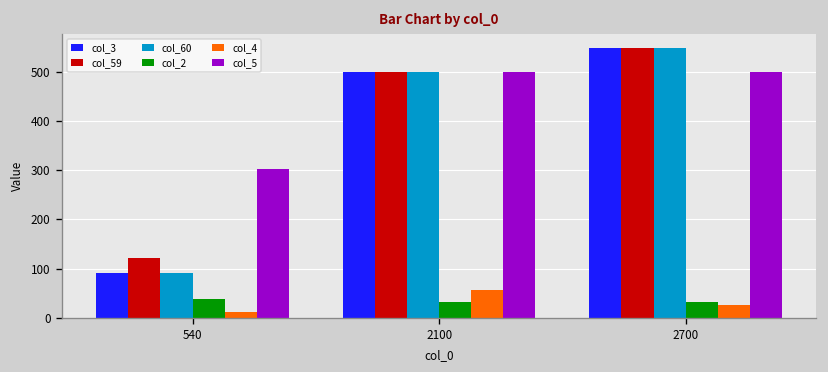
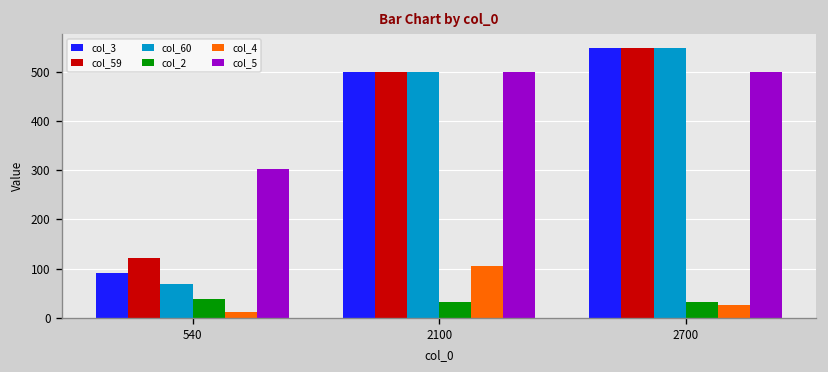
col_60, 540: 90 -> 70
col_4, 2100: 60 -> 110
